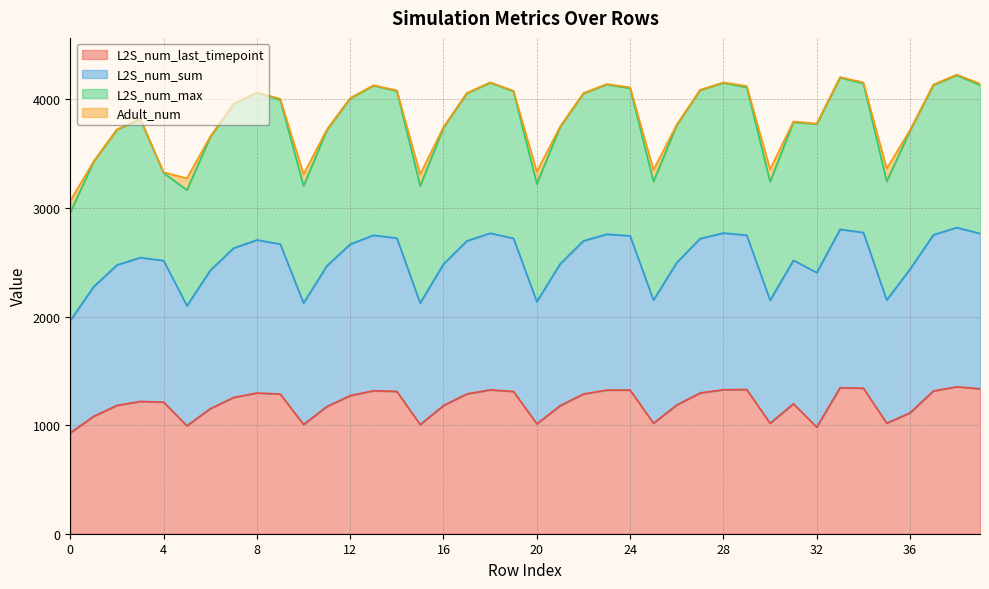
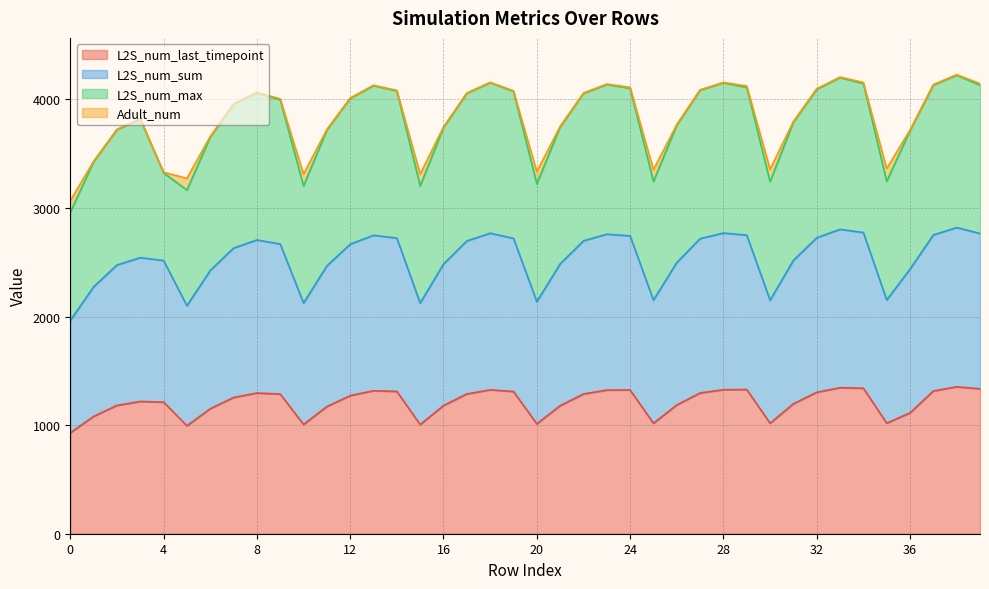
L2S_num_last_timepoint, 32: 980 -> 1300
